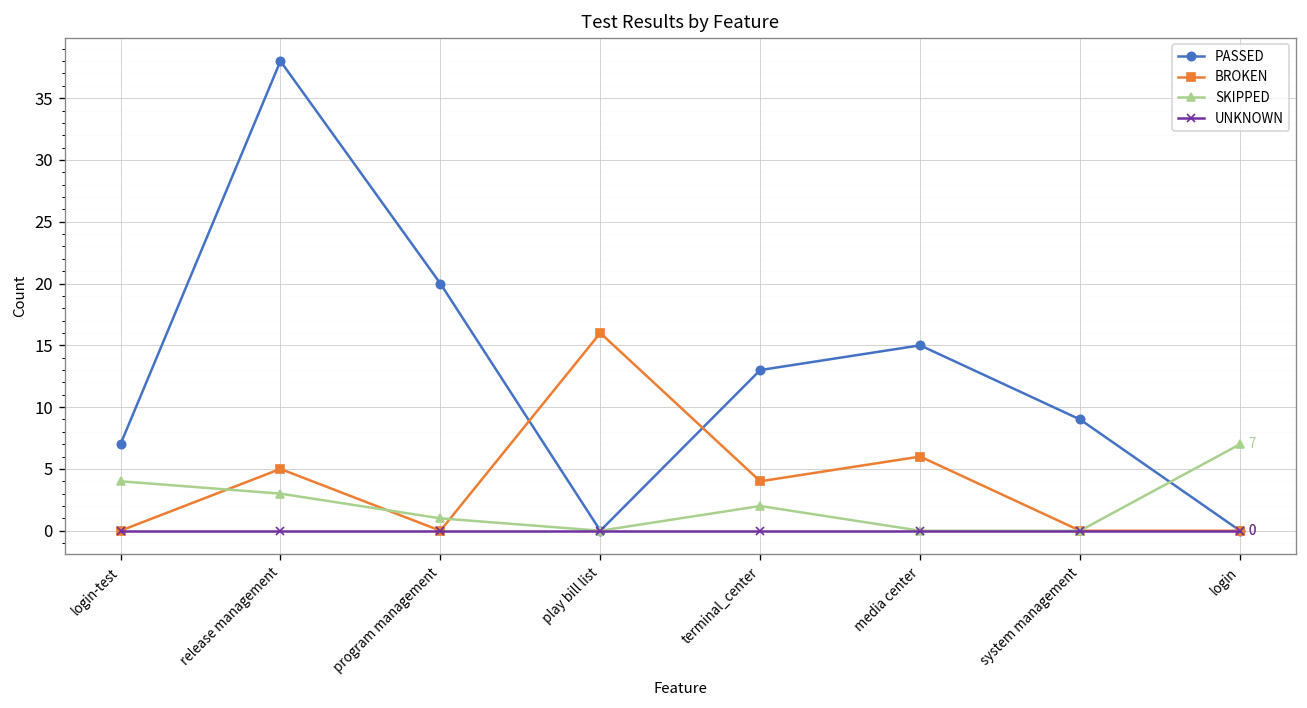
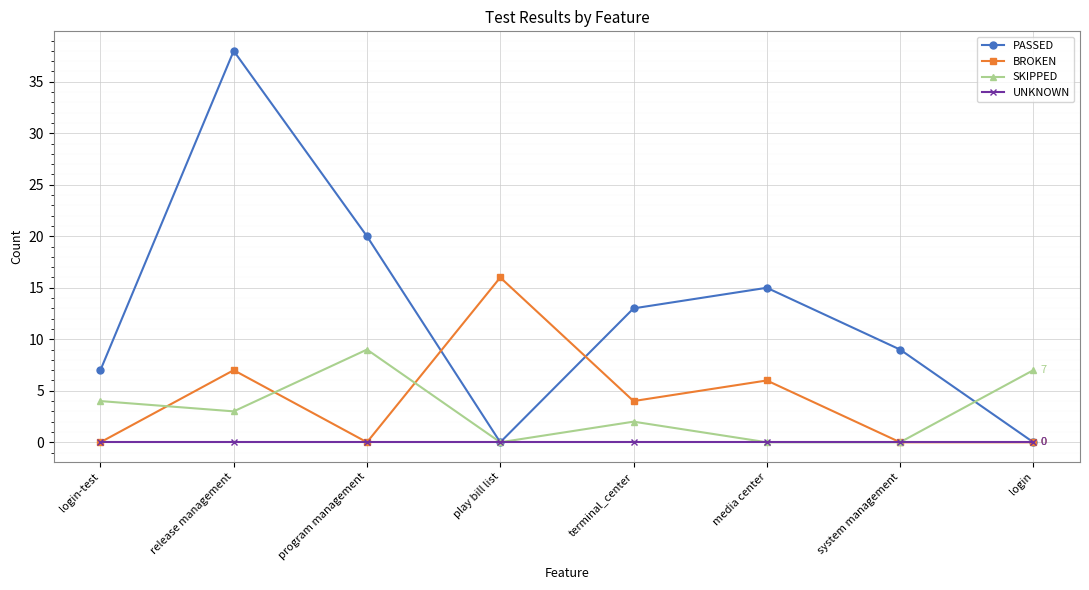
BROKEN, release management: 5 -> 7
SKIPPED, program management: 1 -> 9
